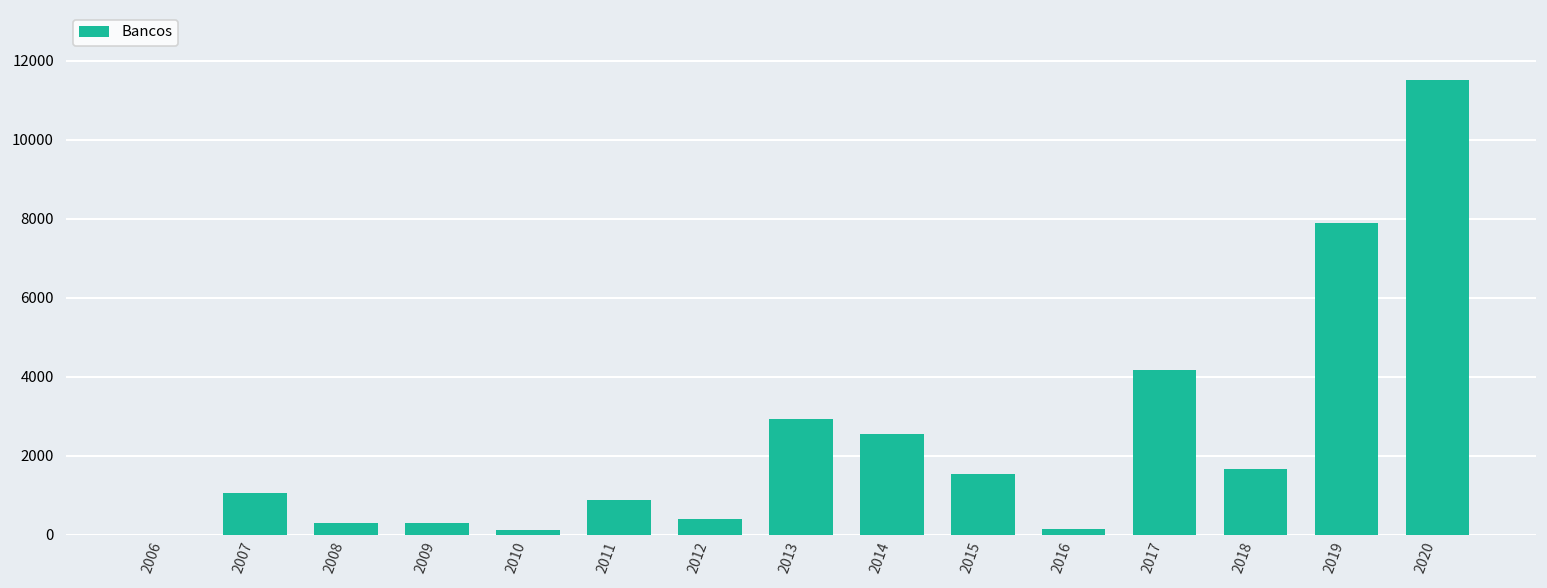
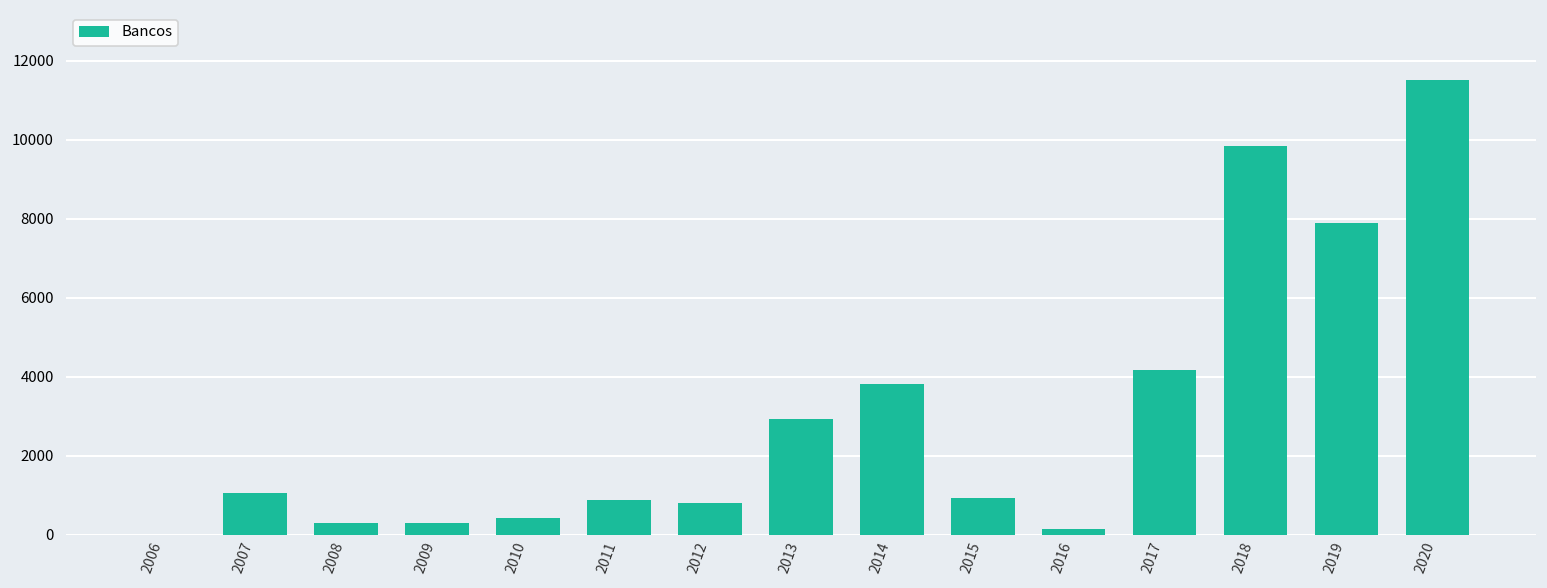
2010: 100 -> 400
2012: 400 -> 800
2014: 2600 -> 3800
2015: 1500 -> 900
2018: 1700 -> 9900
